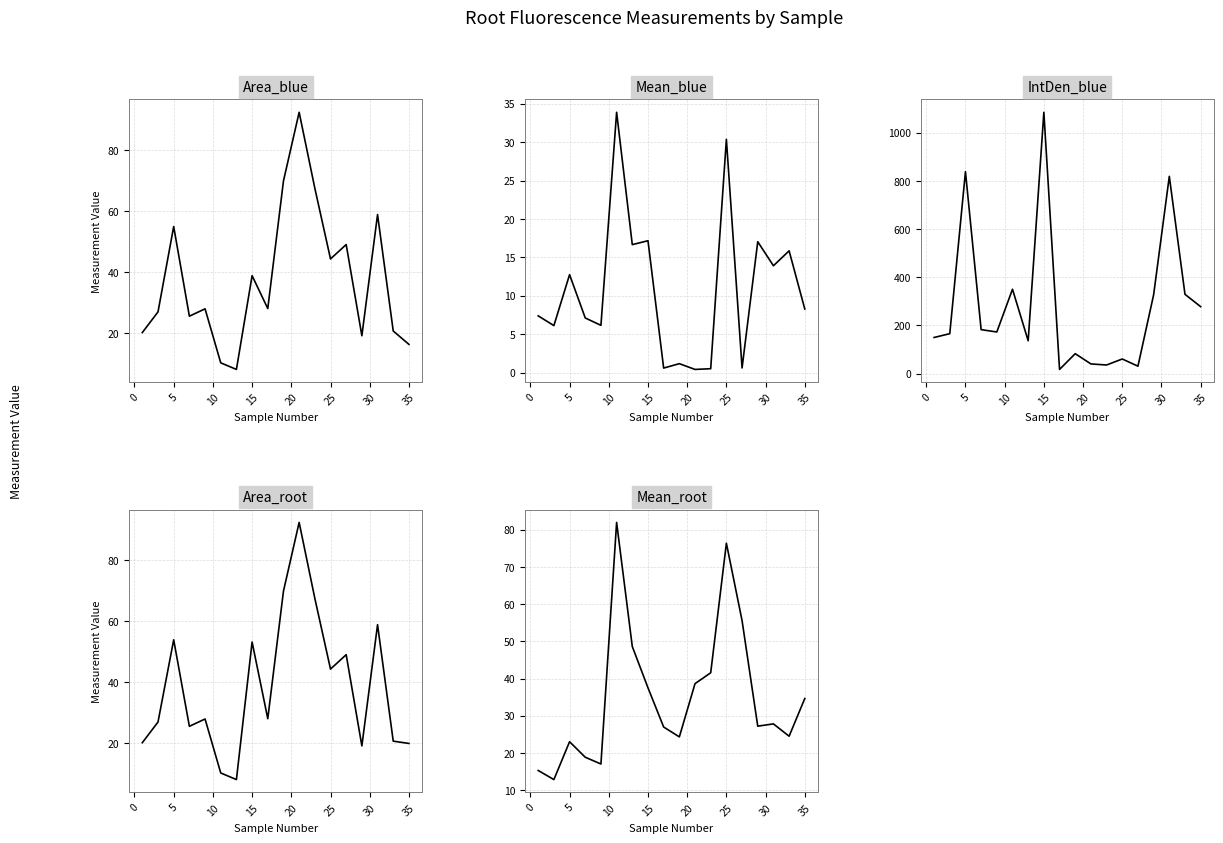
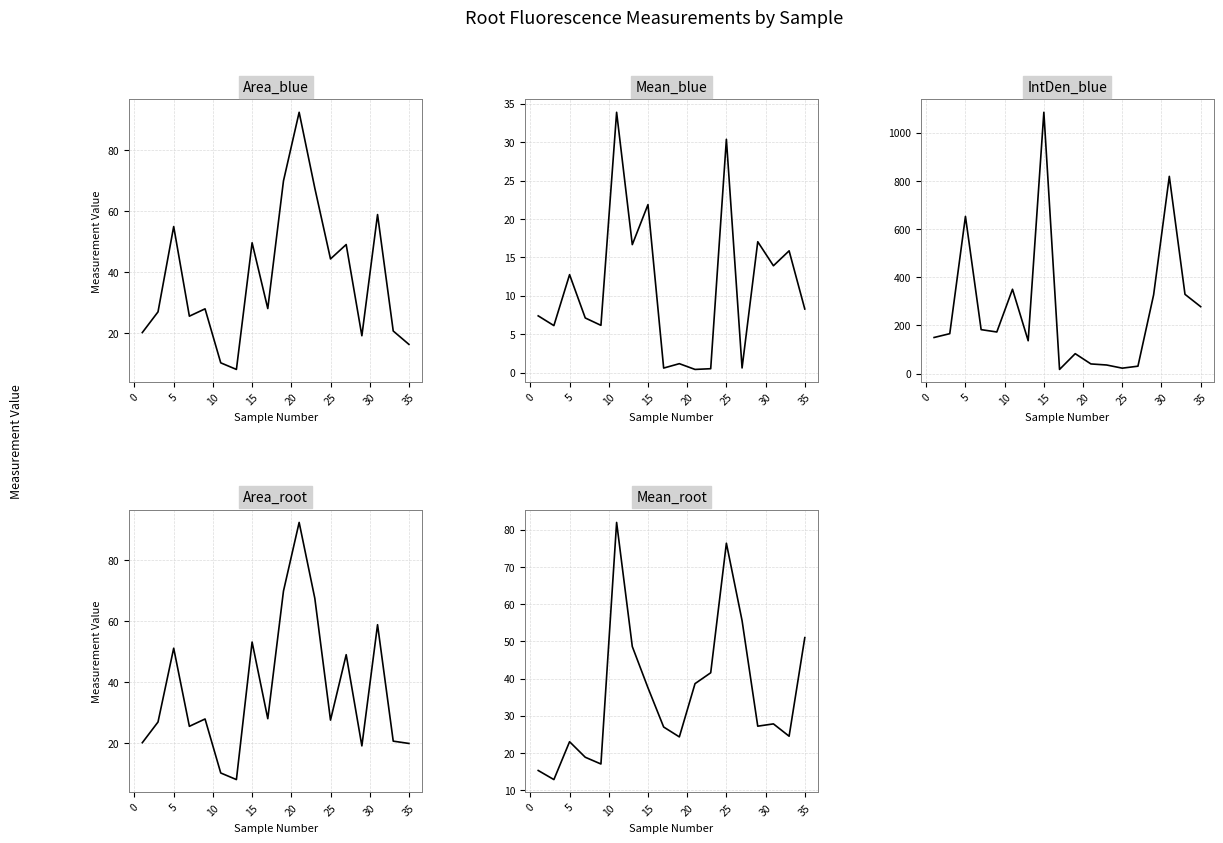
Area_blue, 15: 39 -> 50
Mean_blue, 15: 17 -> 22
IntDen_blue, 5: 840 -> 650
IntDen_blue, 25: 60 -> 20
Area_root, 5: 54 -> 51
Area_root, 25: 44 -> 28
Mean_root, 35: 35 -> 51
